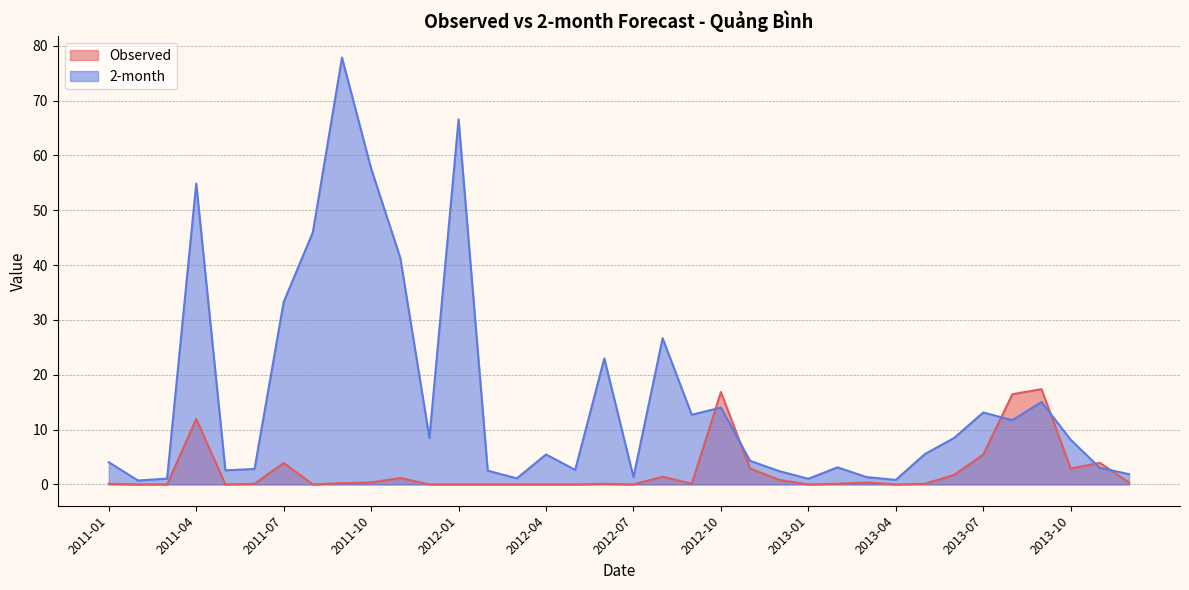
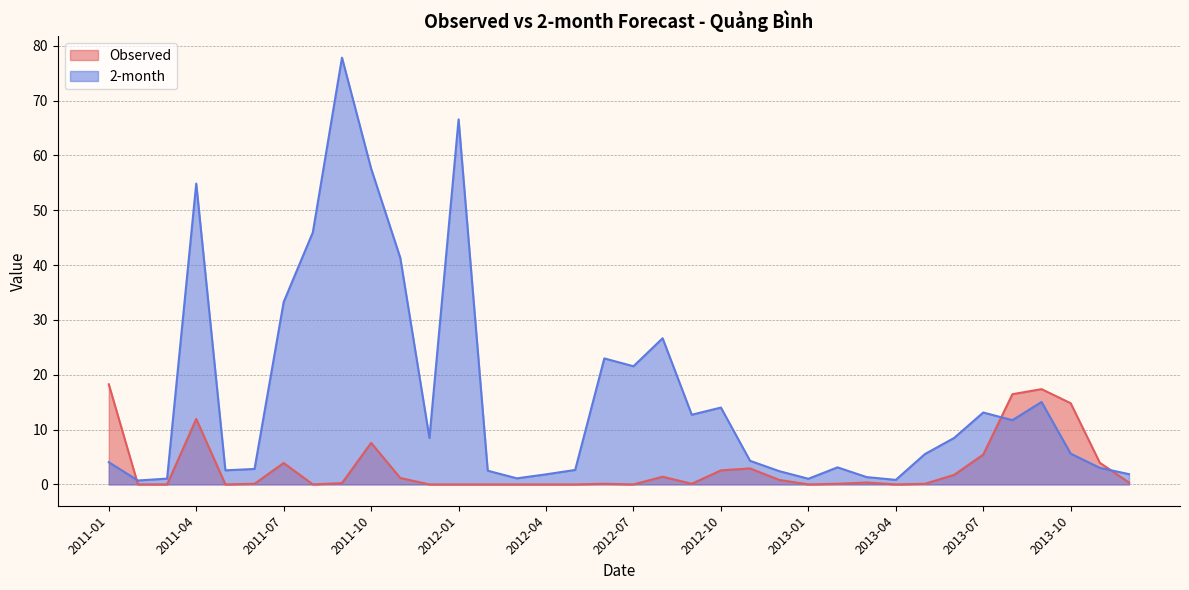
Observed, 2011-01: 0 -> 18
Observed, 2011-10: 0 -> 8
2-month, 2012-04: 5 -> 2
2-month, 2012-07: 1 -> 22
Observed, 2012-10: 17 -> 3
Observed, 2013-10: 3 -> 15
2-month, 2013-10: 8 -> 6
